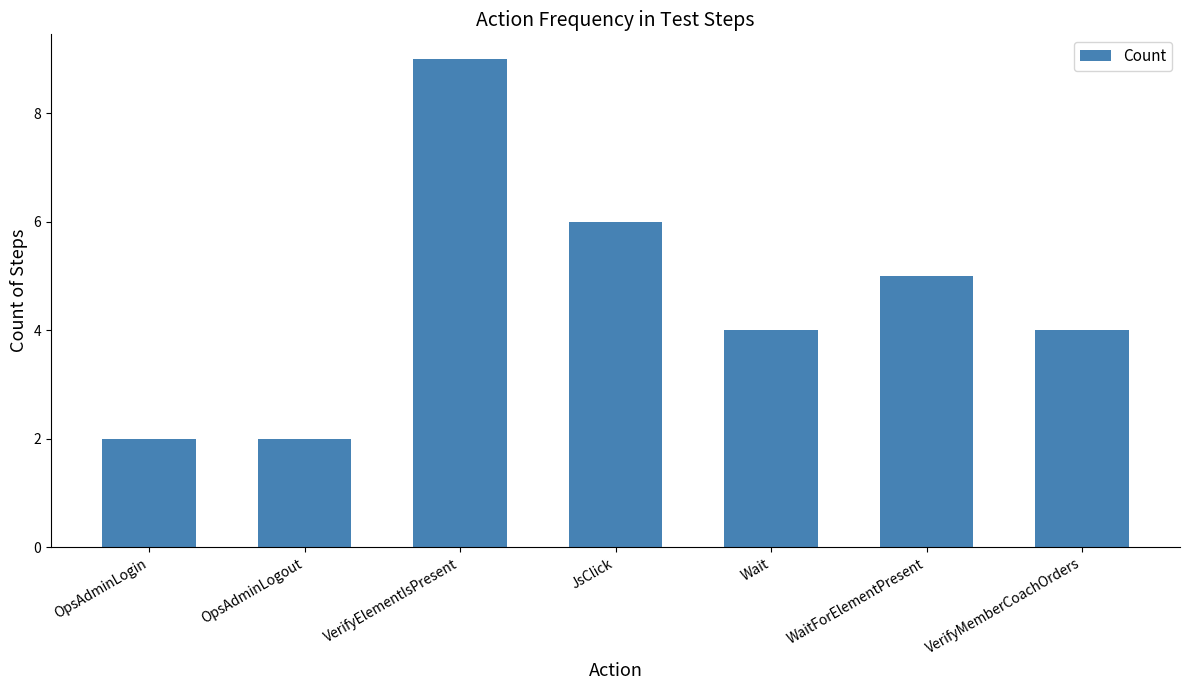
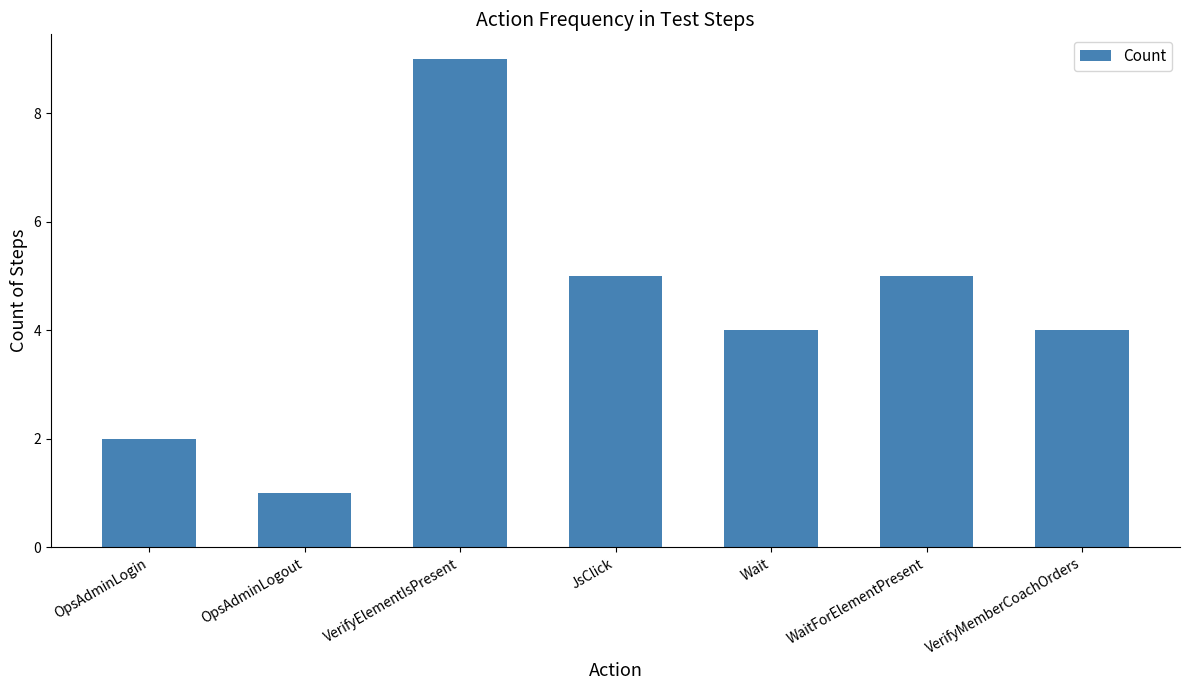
OpsAdminLogout: 2 -> 1
JsClick: 6 -> 5
